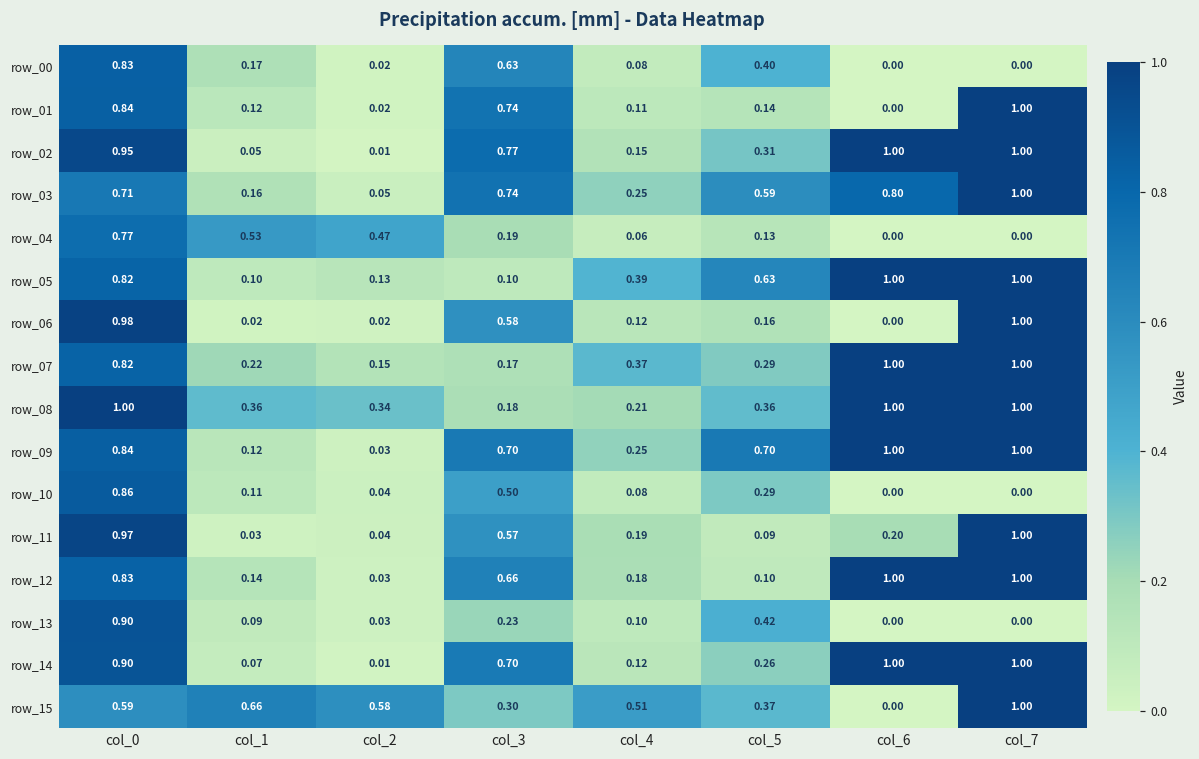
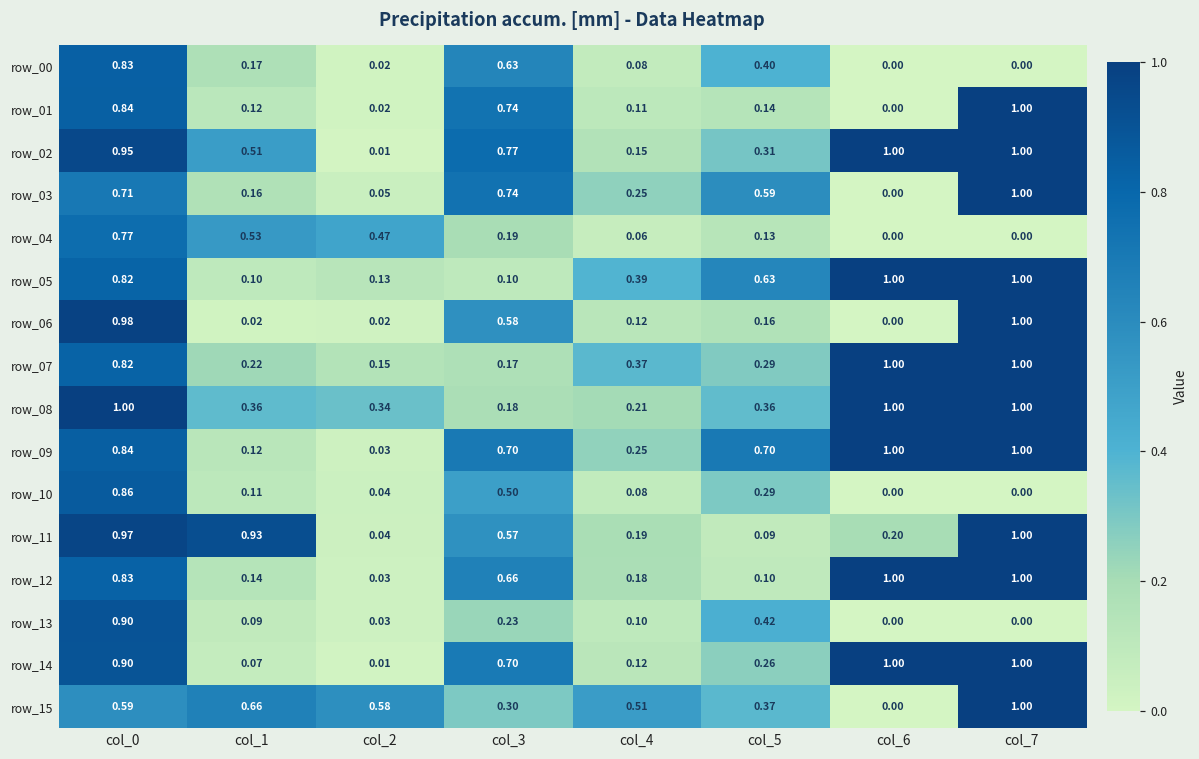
row_02, col_1: 0.05 -> 0.51
row_03, col_6: 0.80 -> 0.00
row_11, col_1: 0.03 -> 0.93
